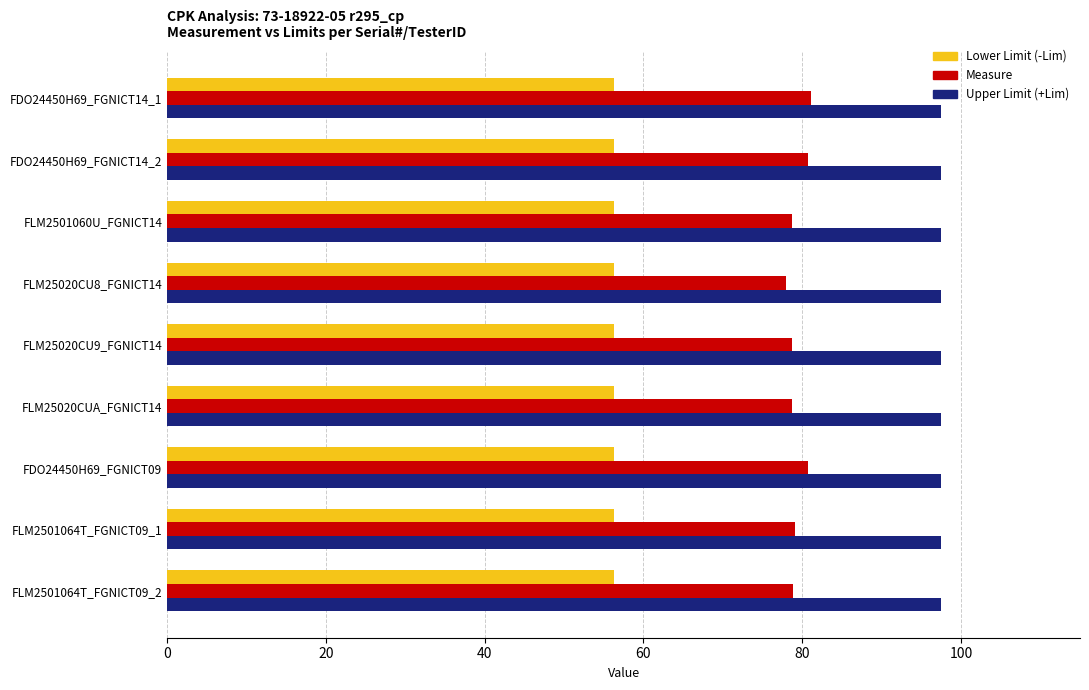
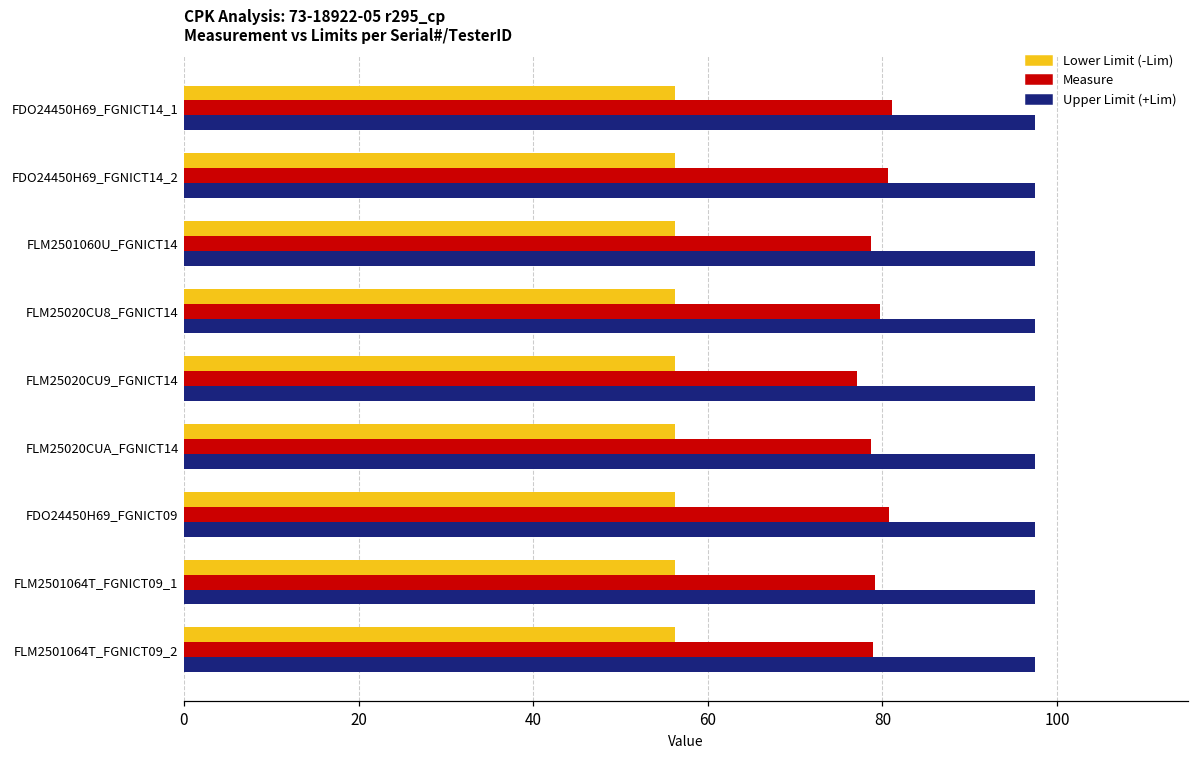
Measure, FLM25020CU8_FGNICT14: 78 -> 80
Measure, FLM25020CU9_FGNICT14: 79 -> 77
